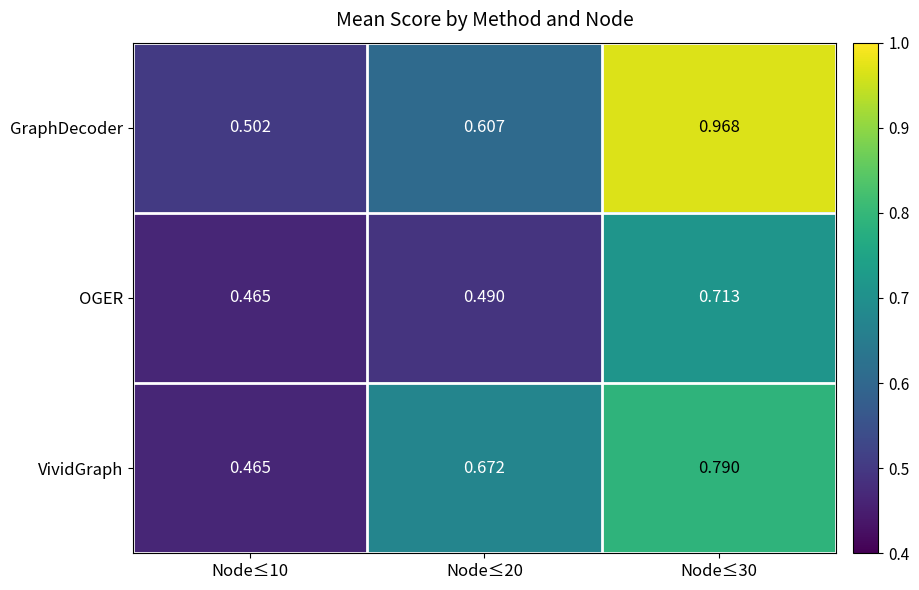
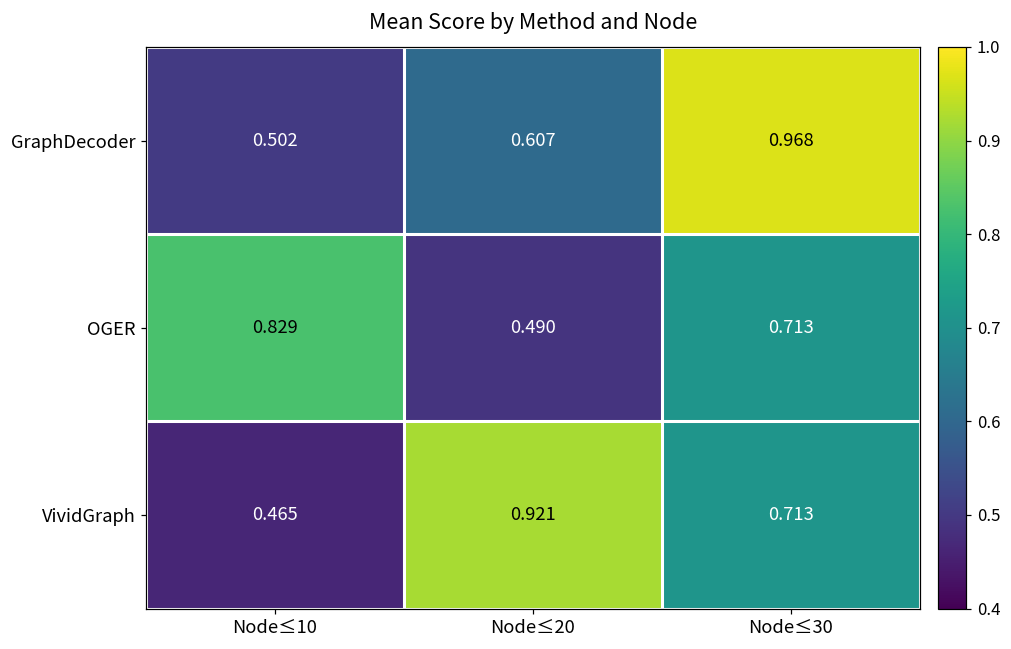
OGER, Node≤10: 0.465 -> 0.829
VividGraph, Node≤20: 0.672 -> 0.921
VividGraph, Node≤30: 0.790 -> 0.713
